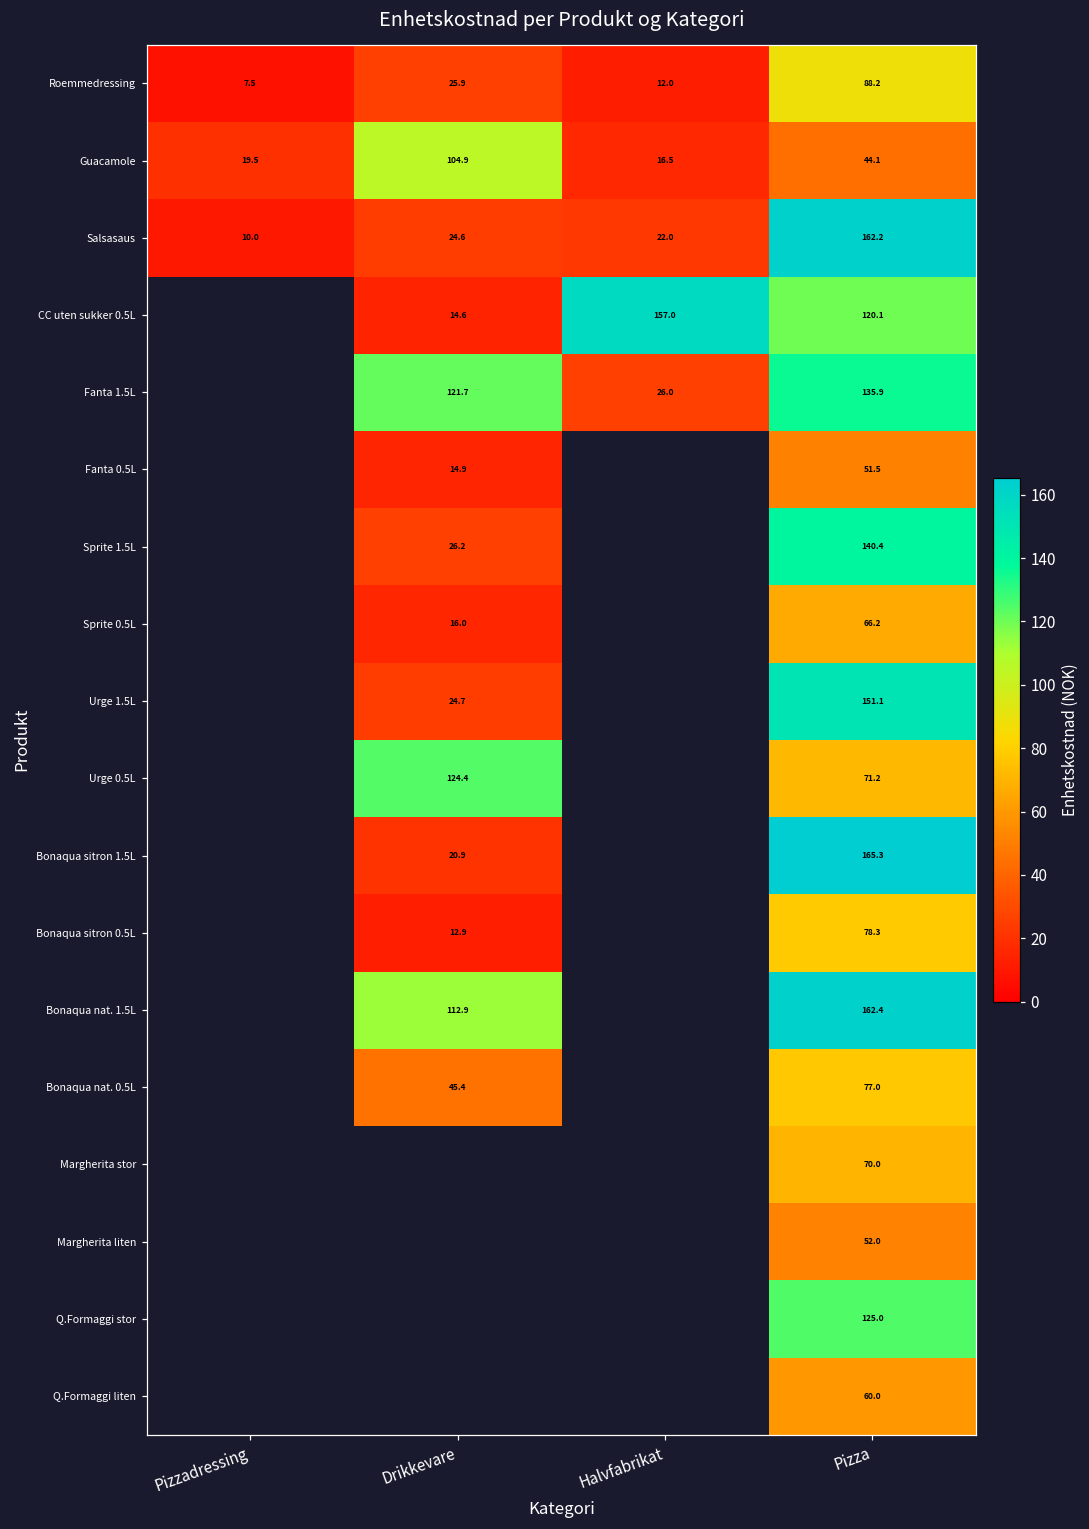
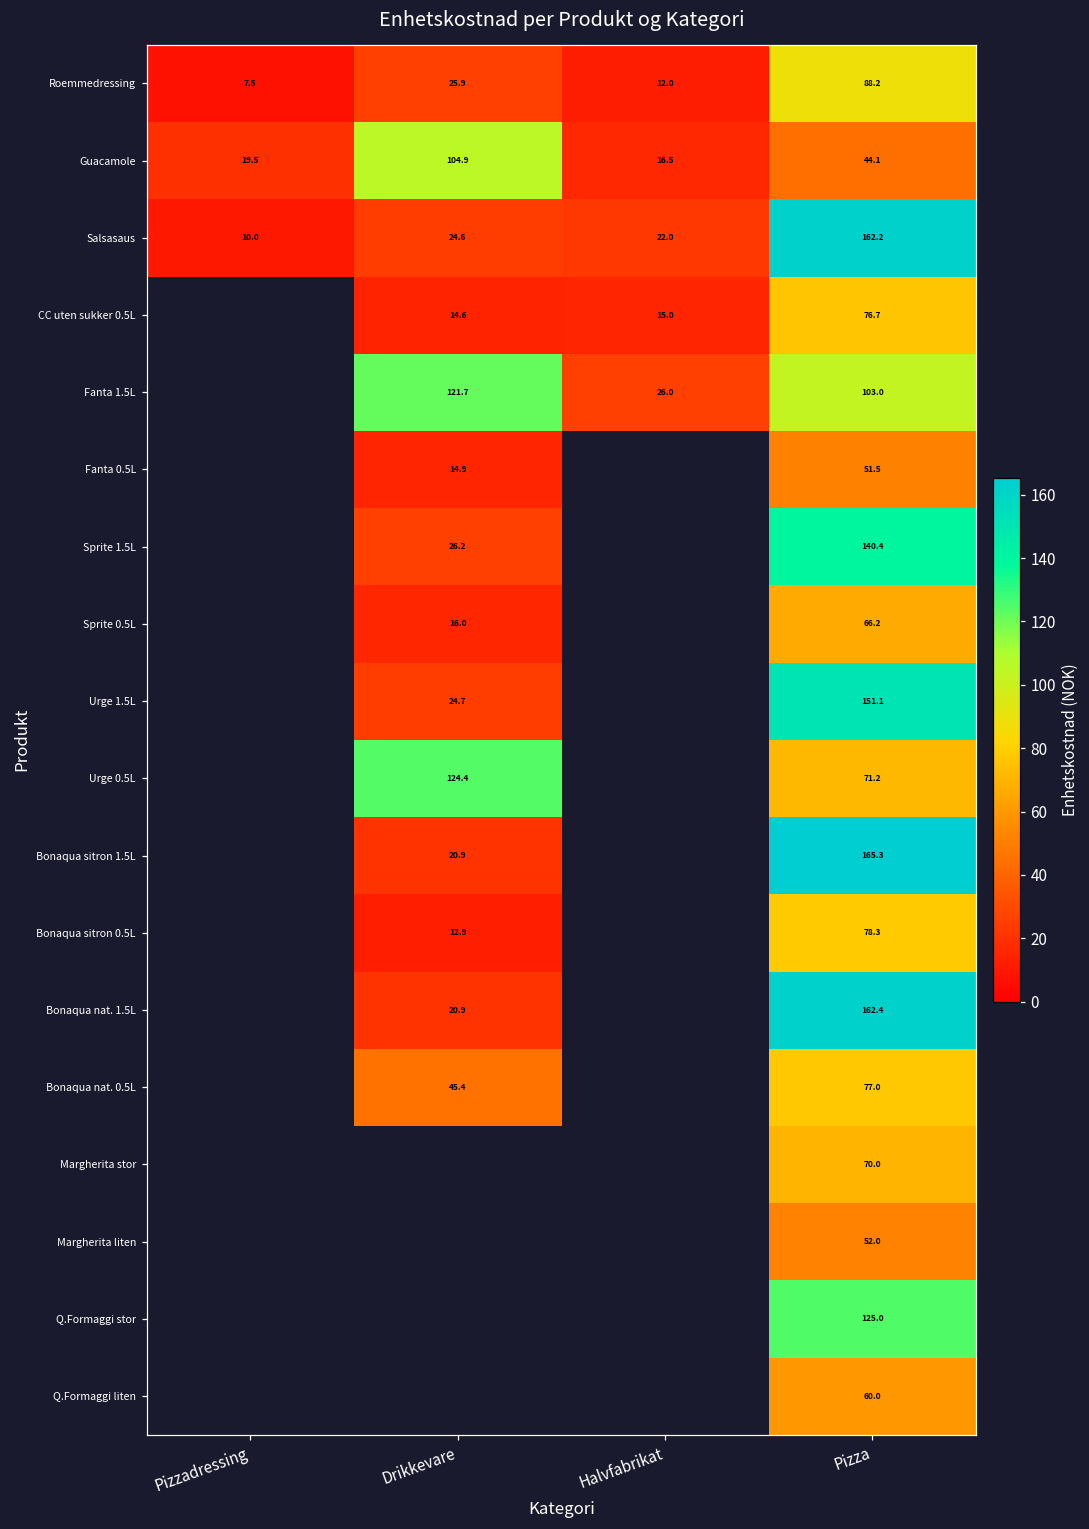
CC uten sukker 0.5L, Halvfabrikat: 157.0 -> 15.0
CC uten sukker 0.5L, Pizza: 120.1 -> 76.7
Fanta 1.5L, Pizza: 135.9 -> 103.0
Bonaqua nat. 1.5L, Drikkevare: 112.9 -> 20.9
